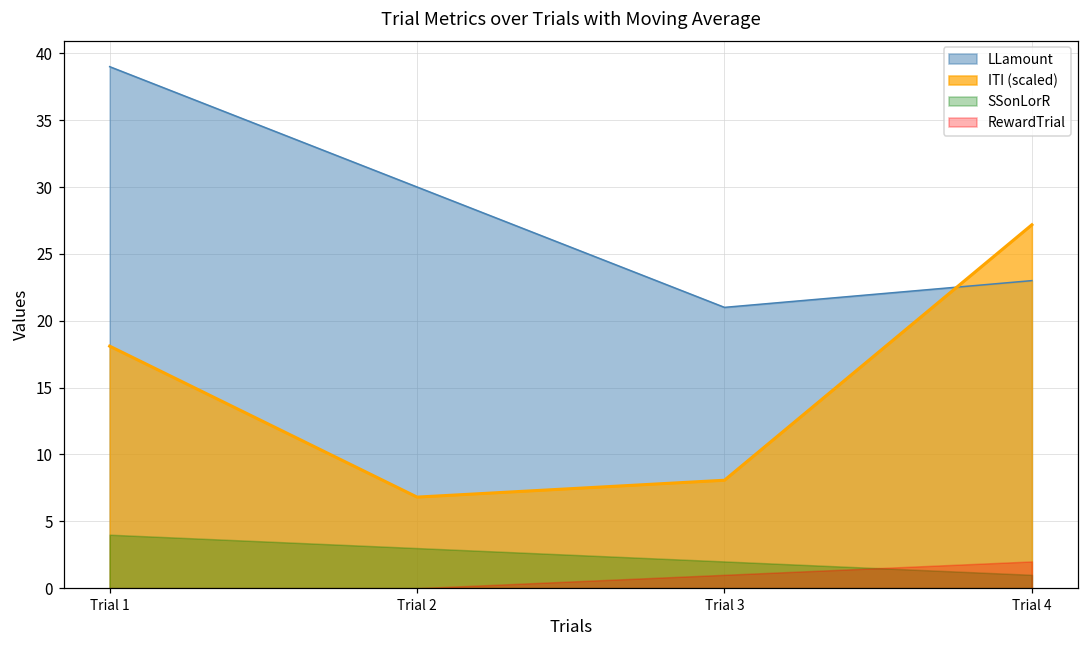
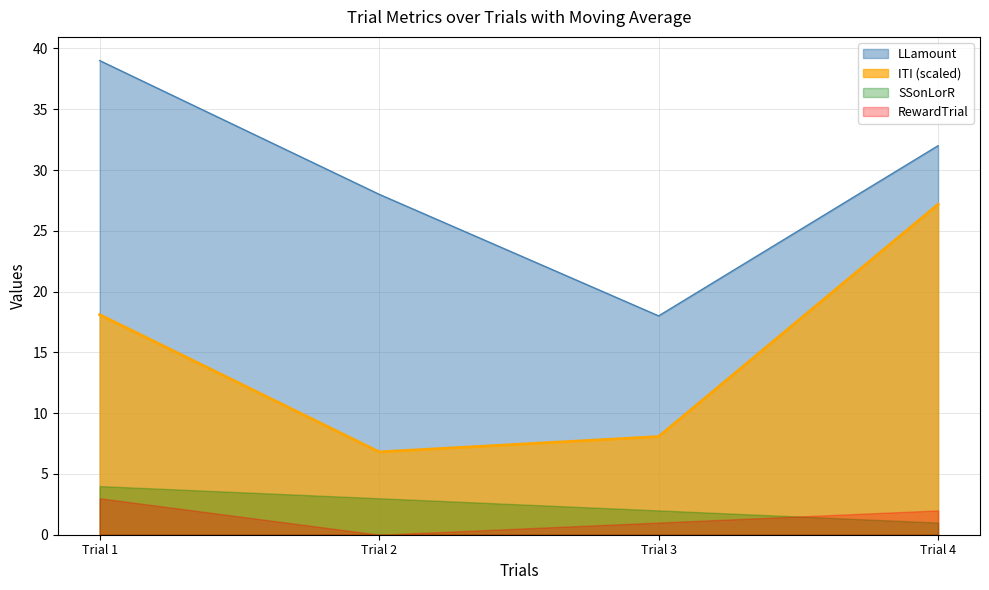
RewardTrial, Trial 1: 0 -> 3
LLamount, Trial 2: 30 -> 28
LLamount, Trial 3: 21 -> 18
LLamount, Trial 4: 23 -> 32
